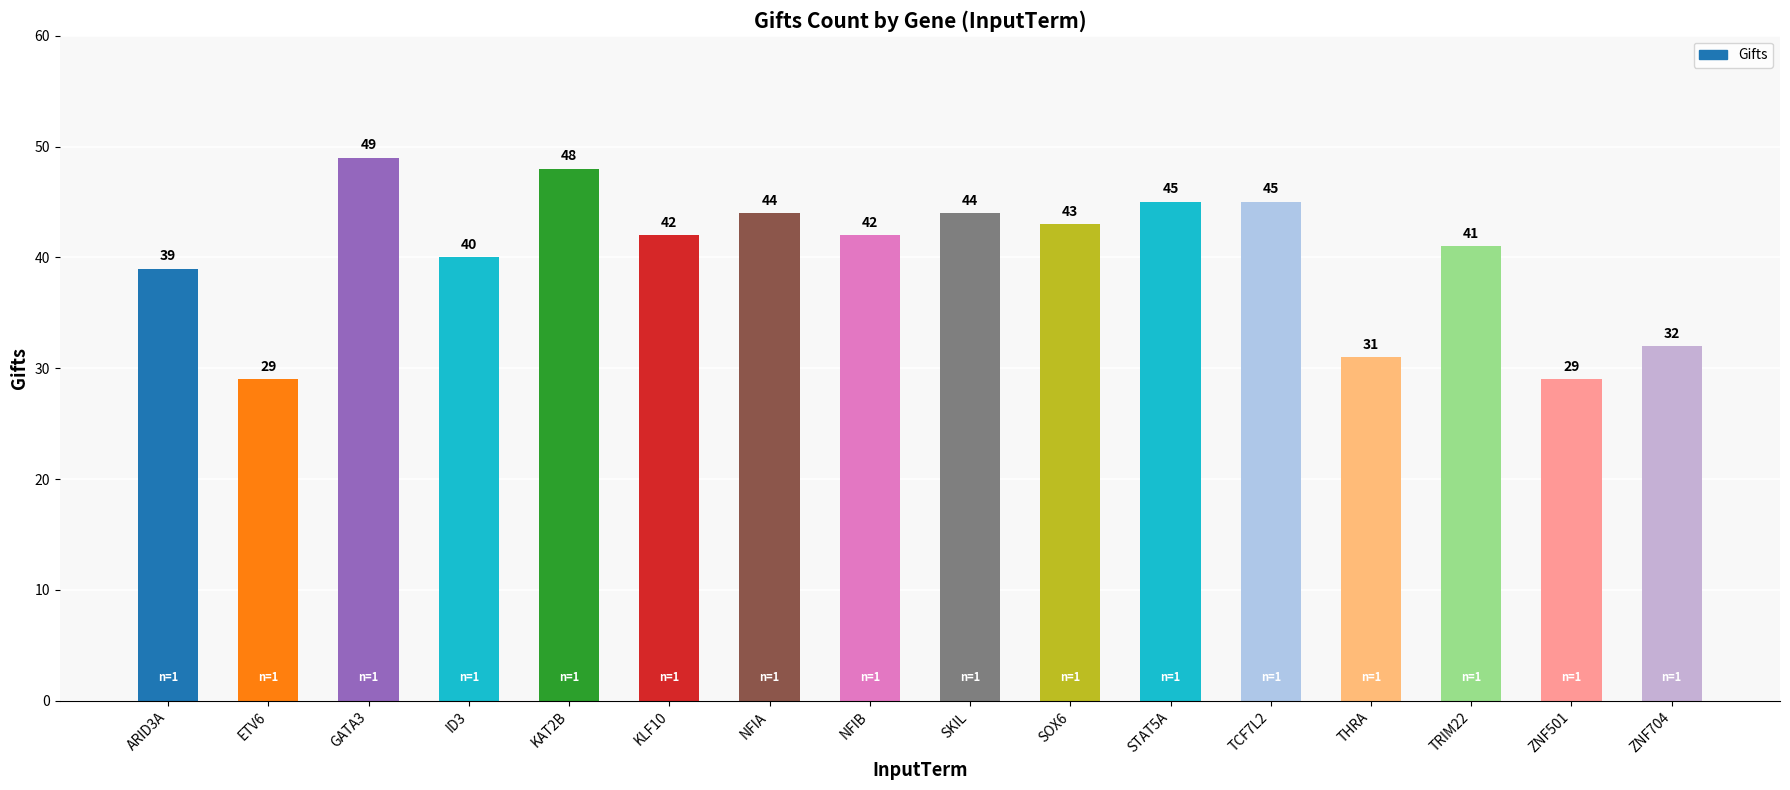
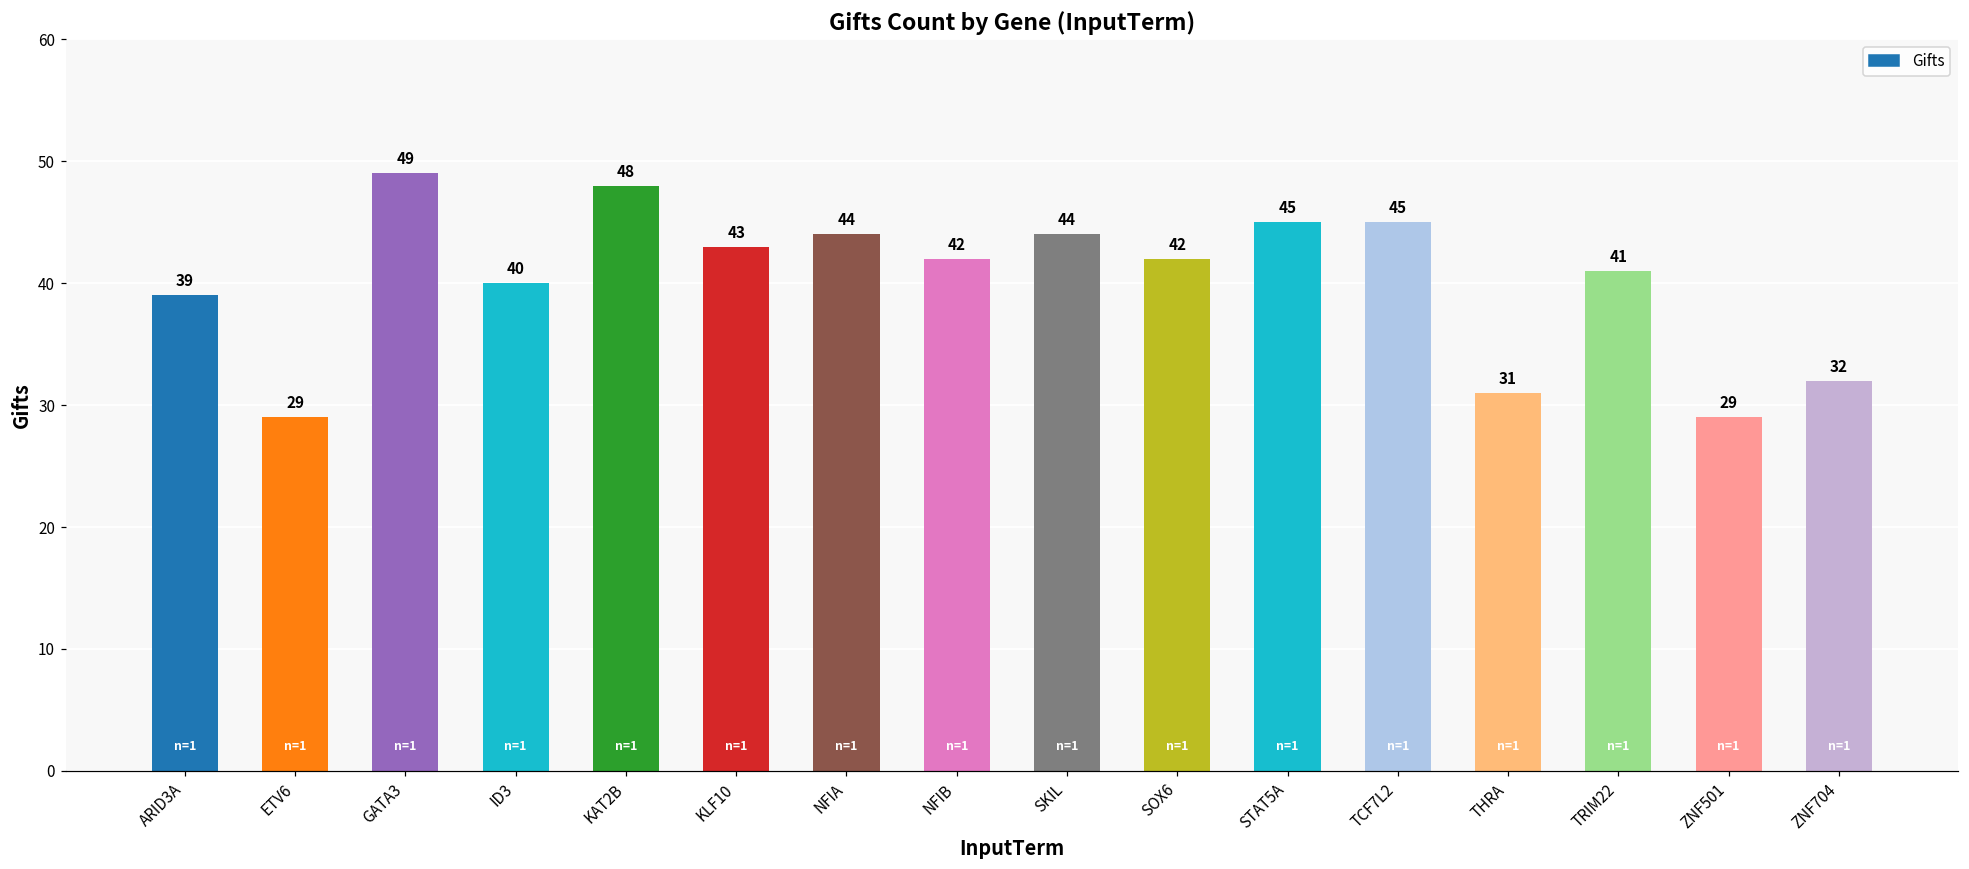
KLF10: 42 -> 43
SOX6: 43 -> 42
